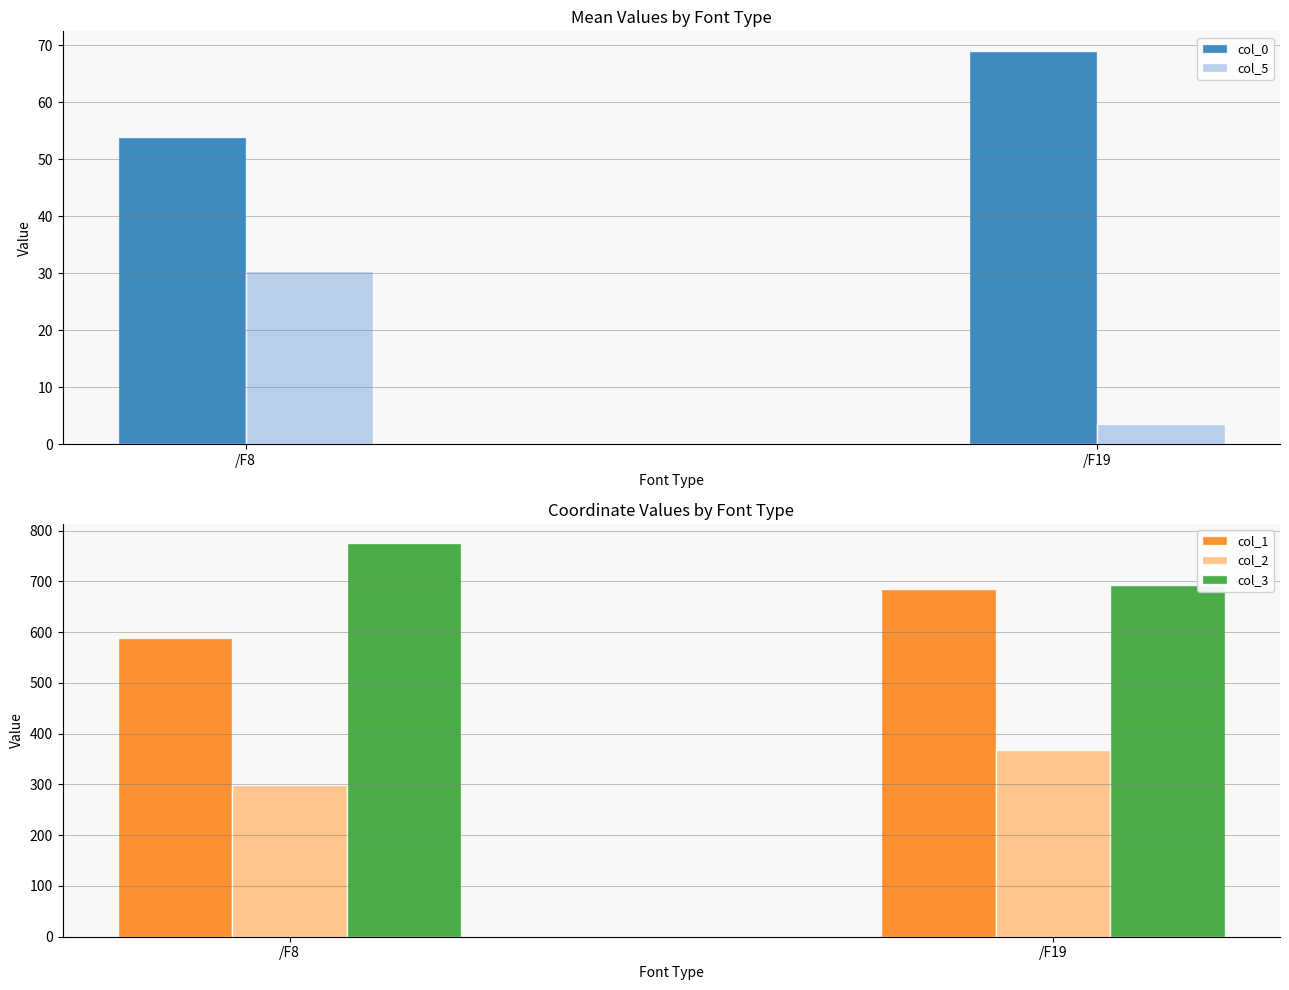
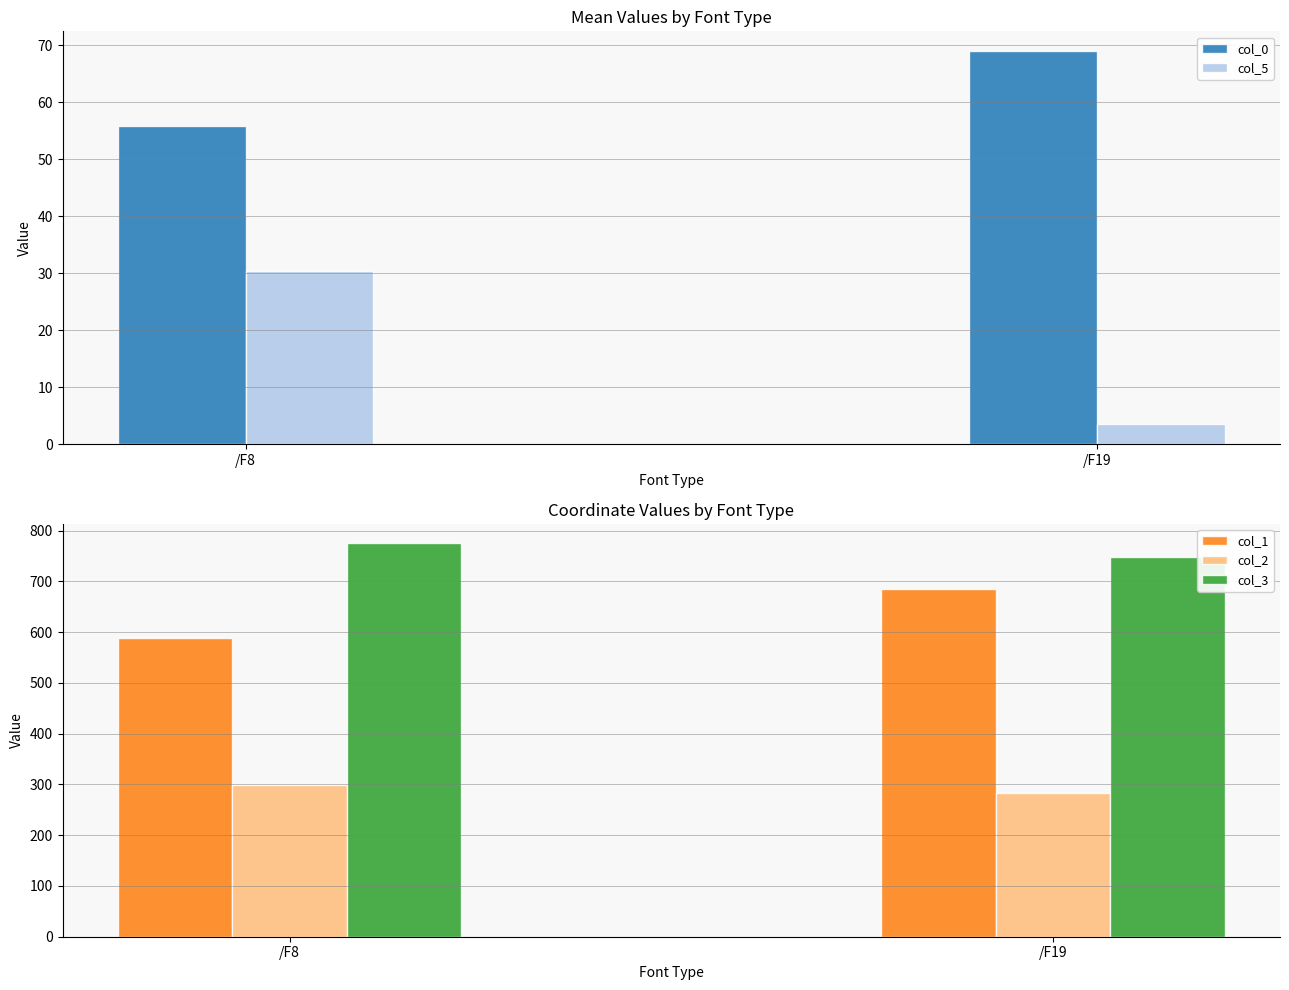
Mean Values by Font Type, col_0, /F8: 54 -> 56
Coordinate Values by Font Type, col_2, /F19: 370 -> 280
Coordinate Values by Font Type, col_3, /F19: 690 -> 750
